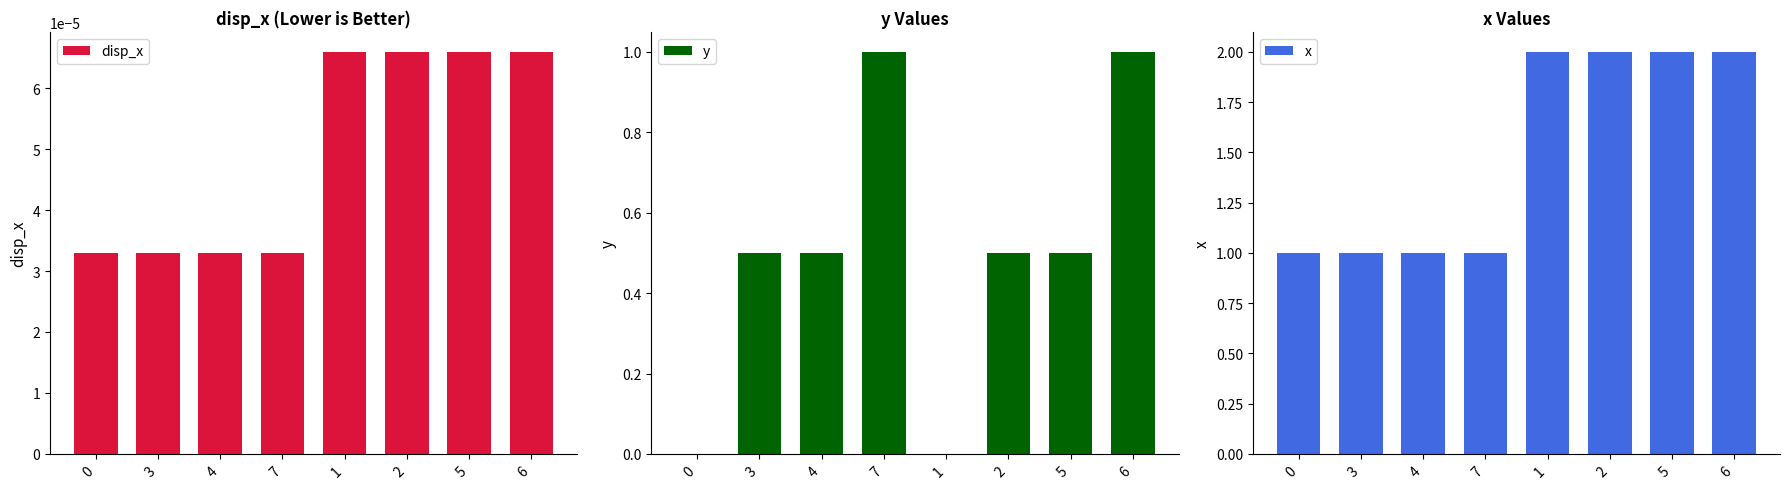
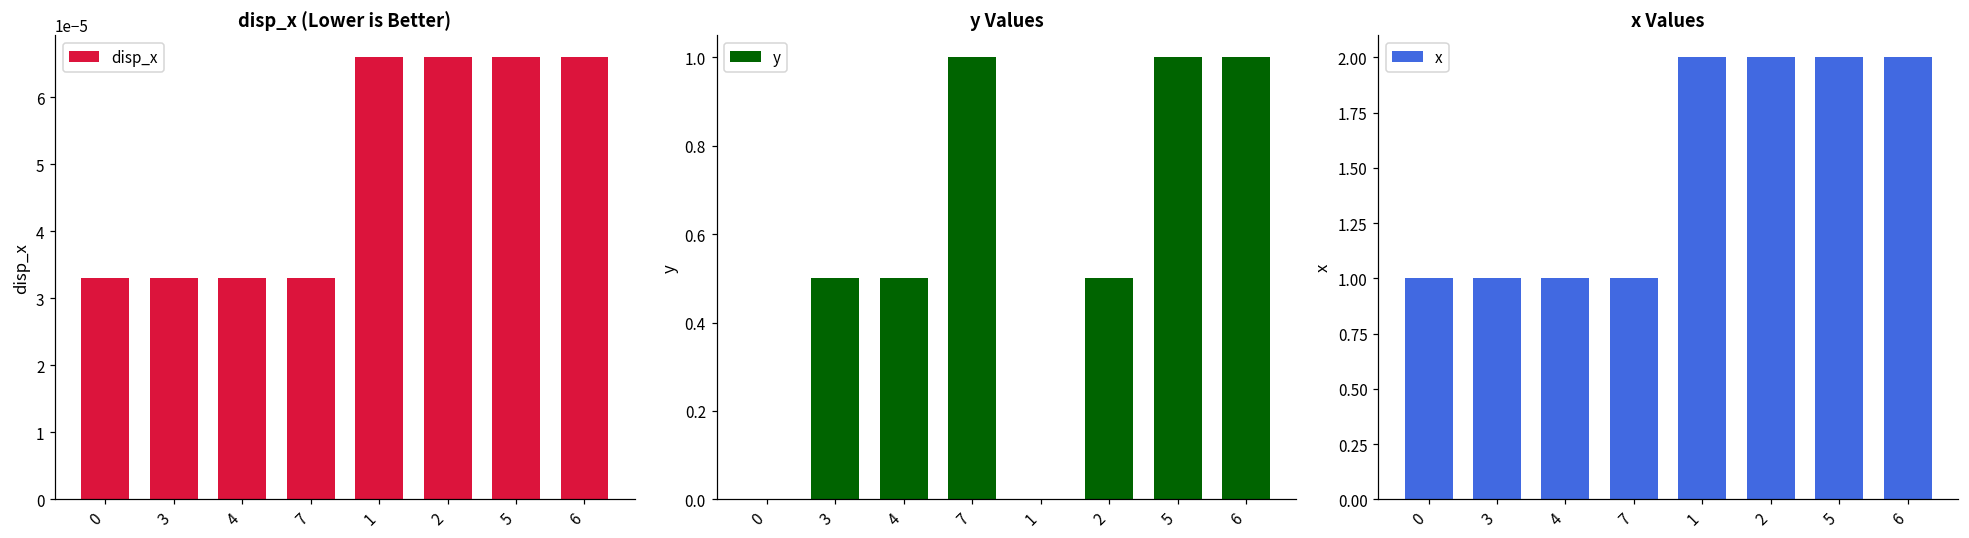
y Values, 5: 0.5 -> 1.0
